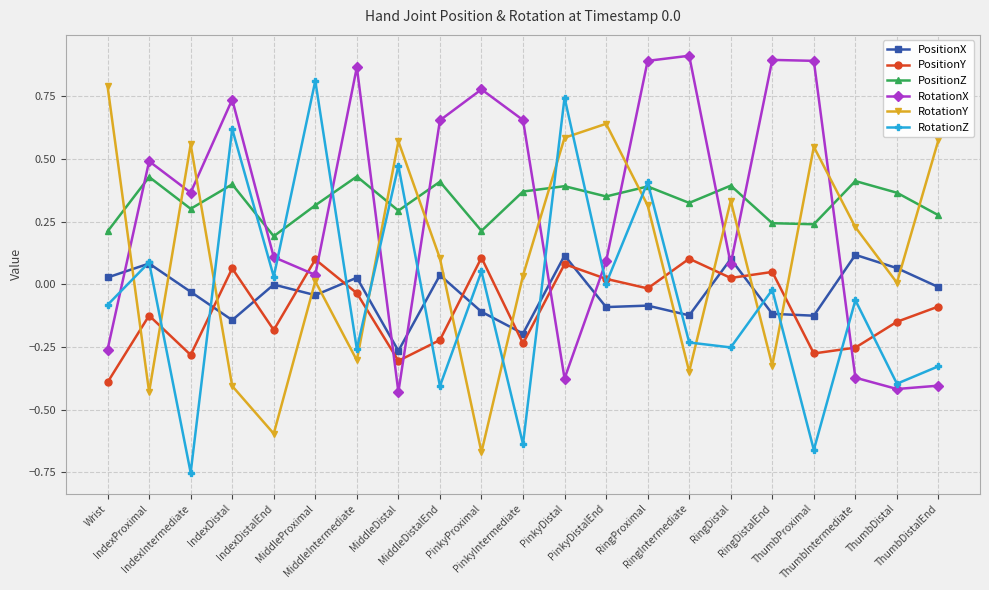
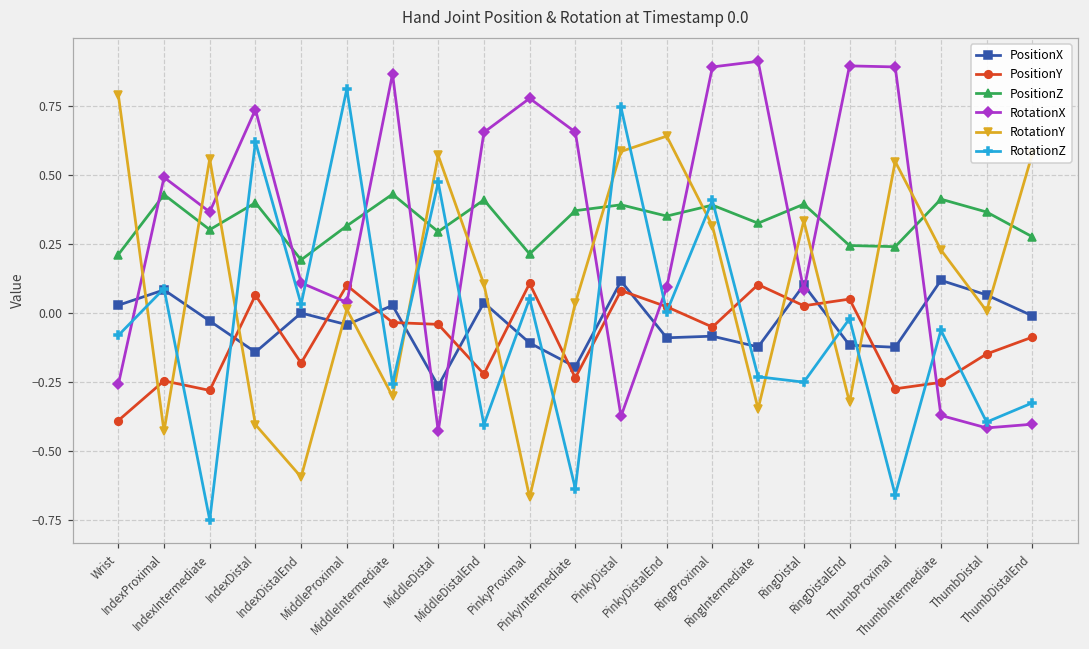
PositionY, IndexProximal: -0.12 -> -0.25
PositionY, MiddleDistal: -0.31 -> -0.04
PositionY, RingProximal: -0.02 -> -0.05
